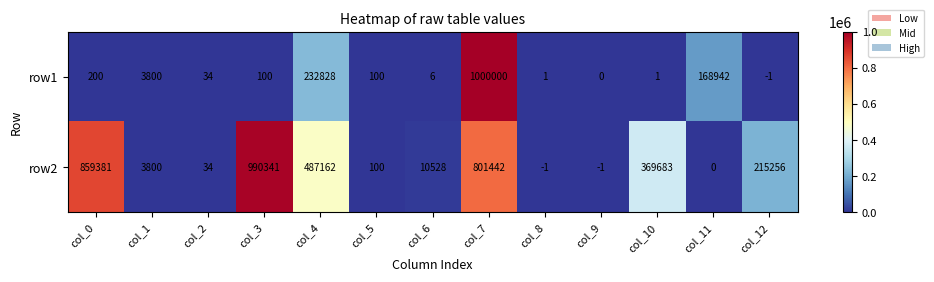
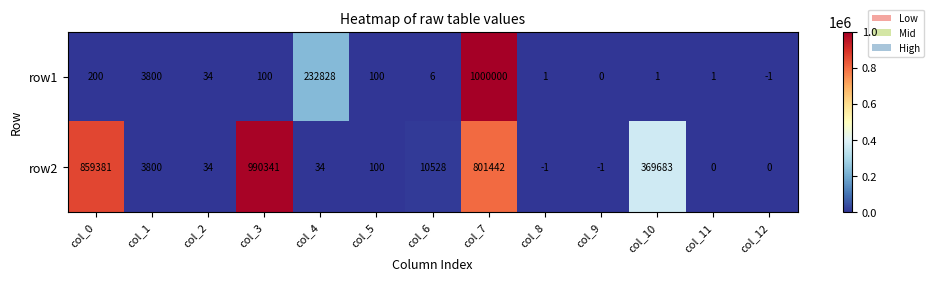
row1, col_11: 168942 -> 1
row2, col_4: 487162 -> 34
row2, col_12: 215256 -> 0
